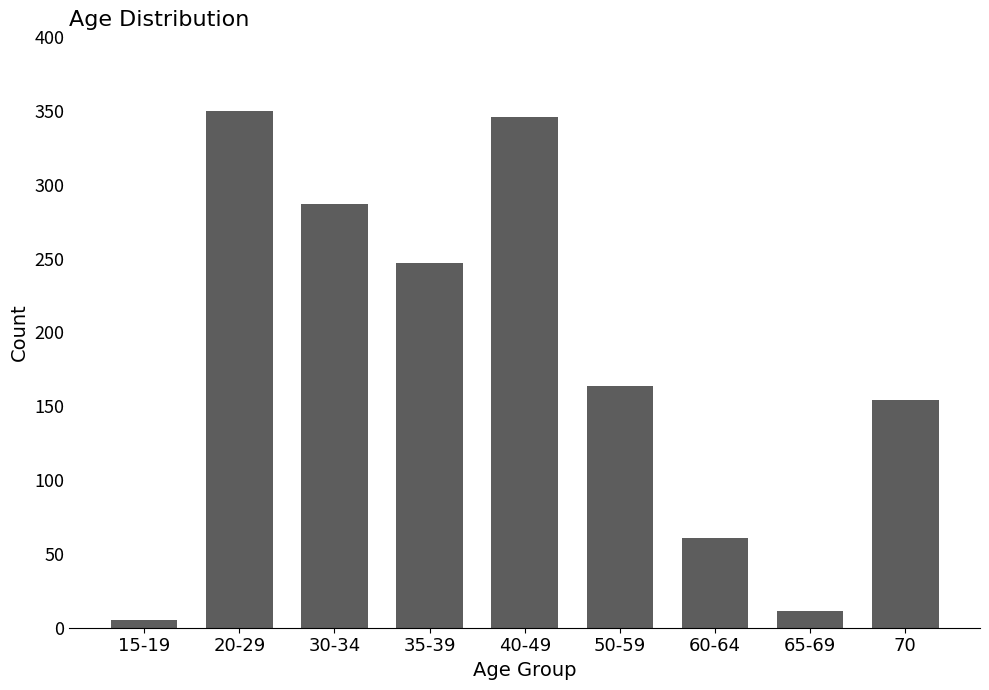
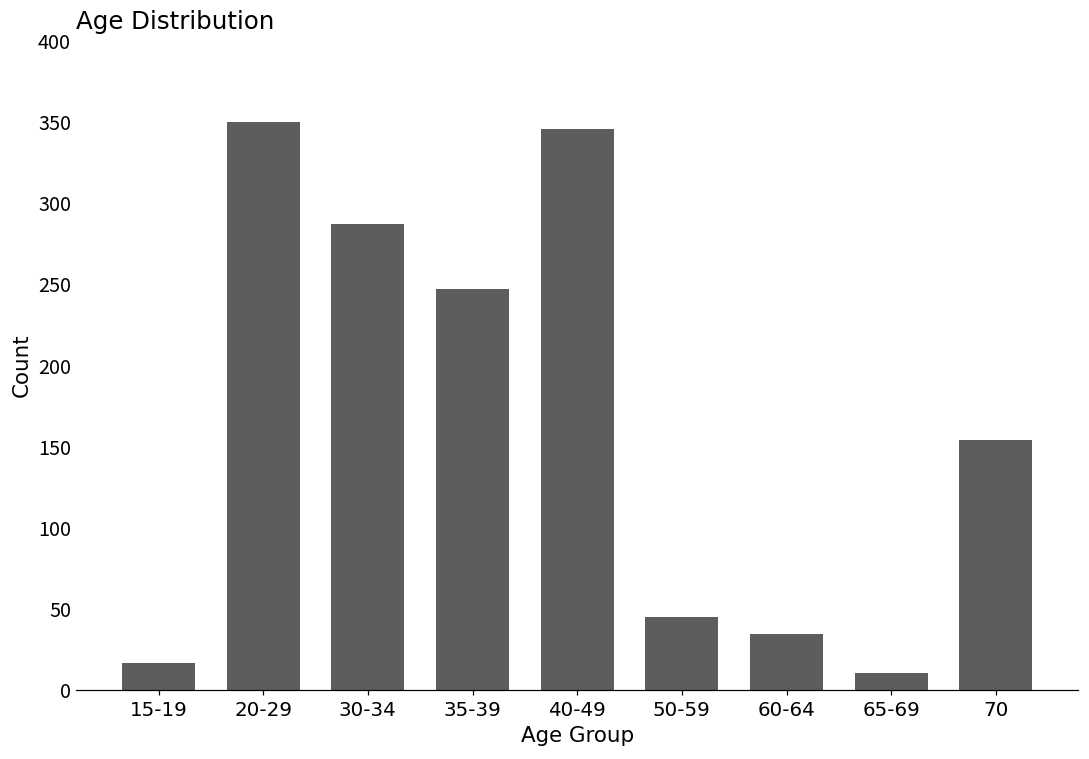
15-19: 5 -> 17
50-59: 164 -> 45
60-64: 61 -> 35
